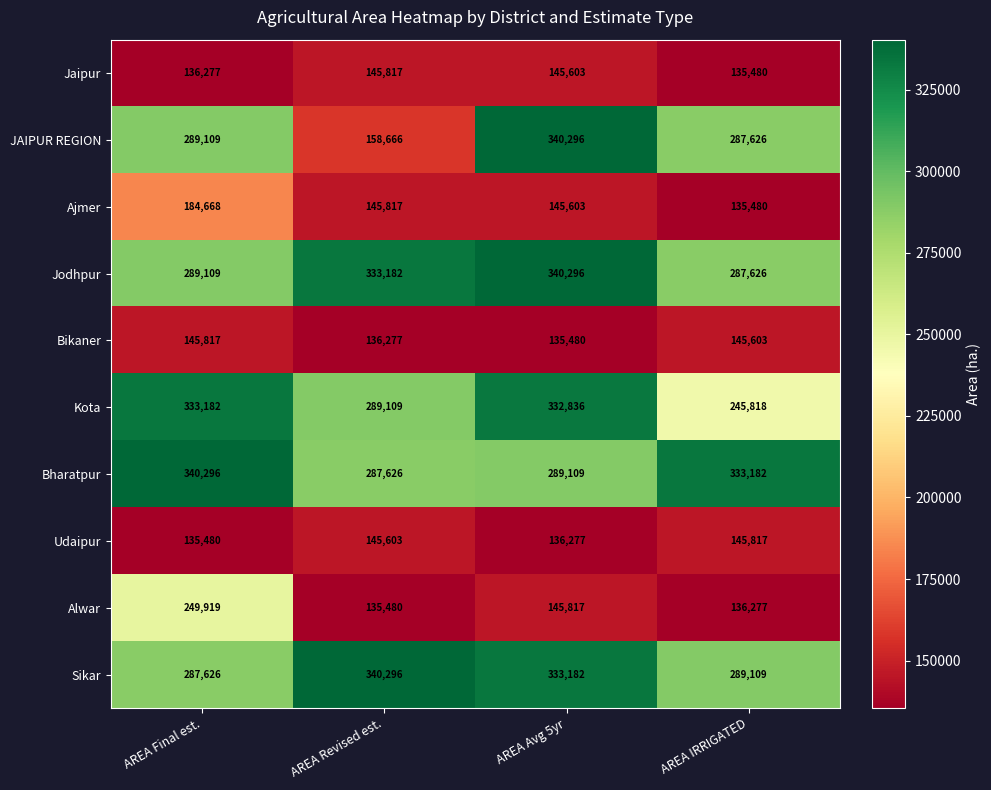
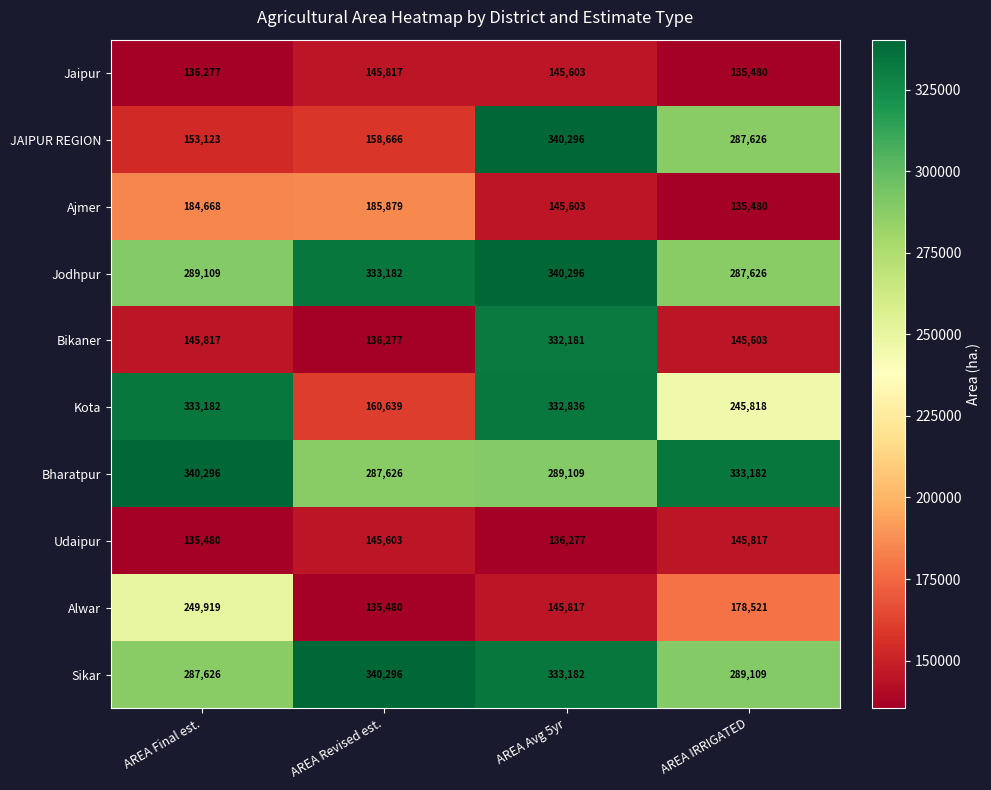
JAIPUR REGION, AREA Final est.: 289,109 -> 153,123
Ajmer, AREA Revised est.: 145,817 -> 185,879
Bikaner, AREA Avg 5yr: 135,480 -> 332,181
Kota, AREA Revised est.: 289,109 -> 160,639
Alwar, AREA IRRIGATED: 136,277 -> 178,521
